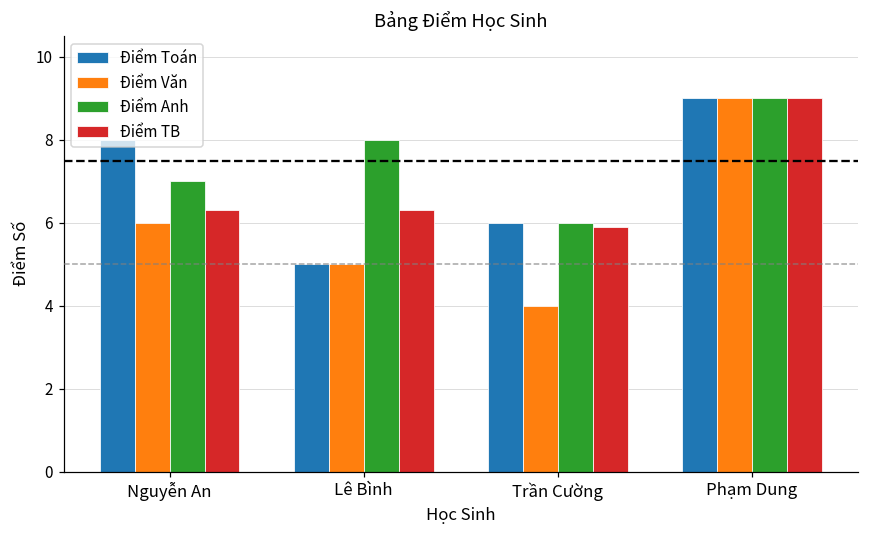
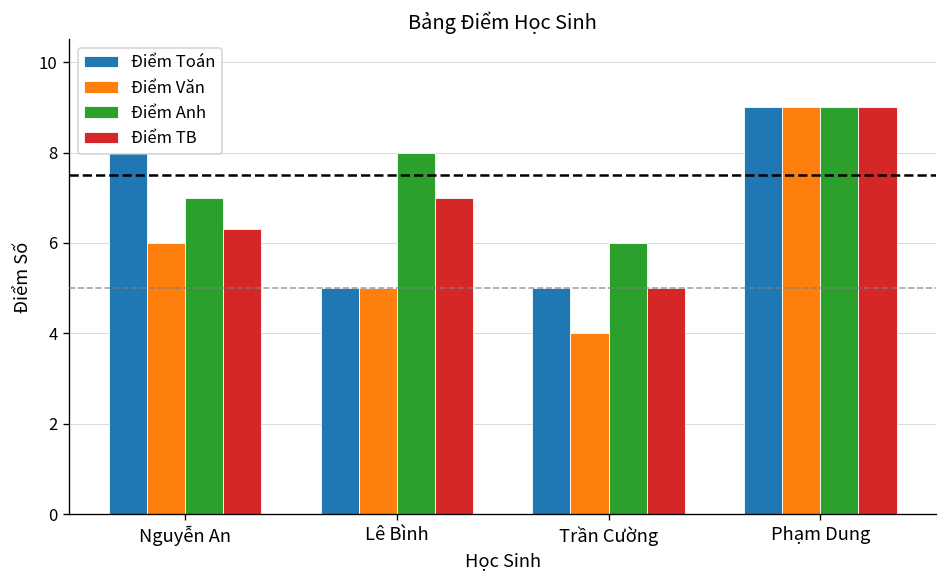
Điểm TB, Lê Bình: 6.3 -> 7.0
Điểm Toán, Trần Cường: 6 -> 5
Điểm TB, Trần Cường: 5.9 -> 5.0
